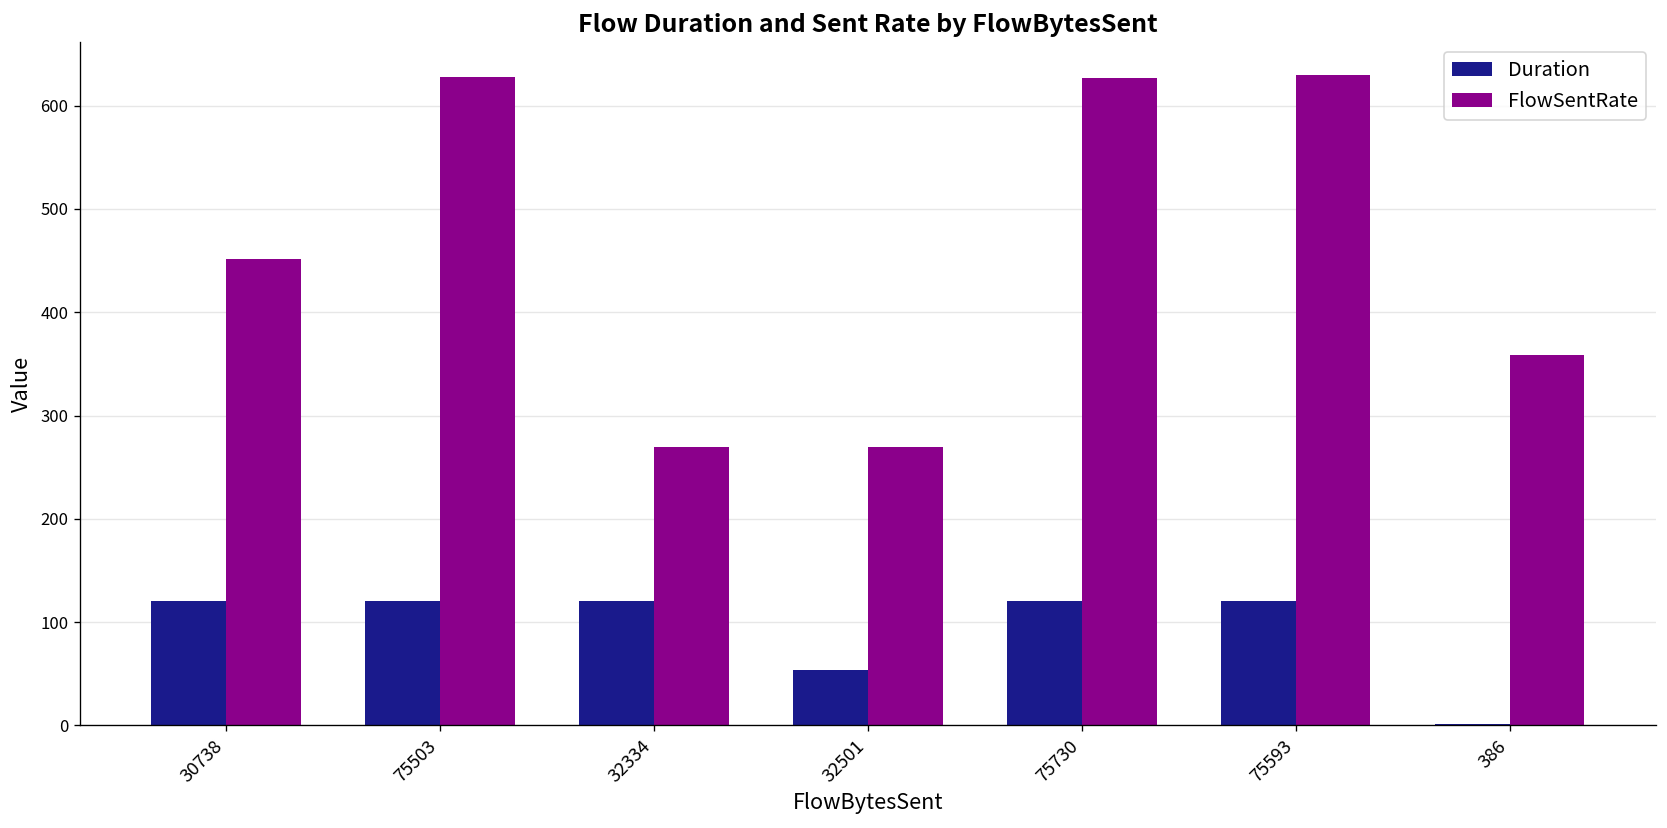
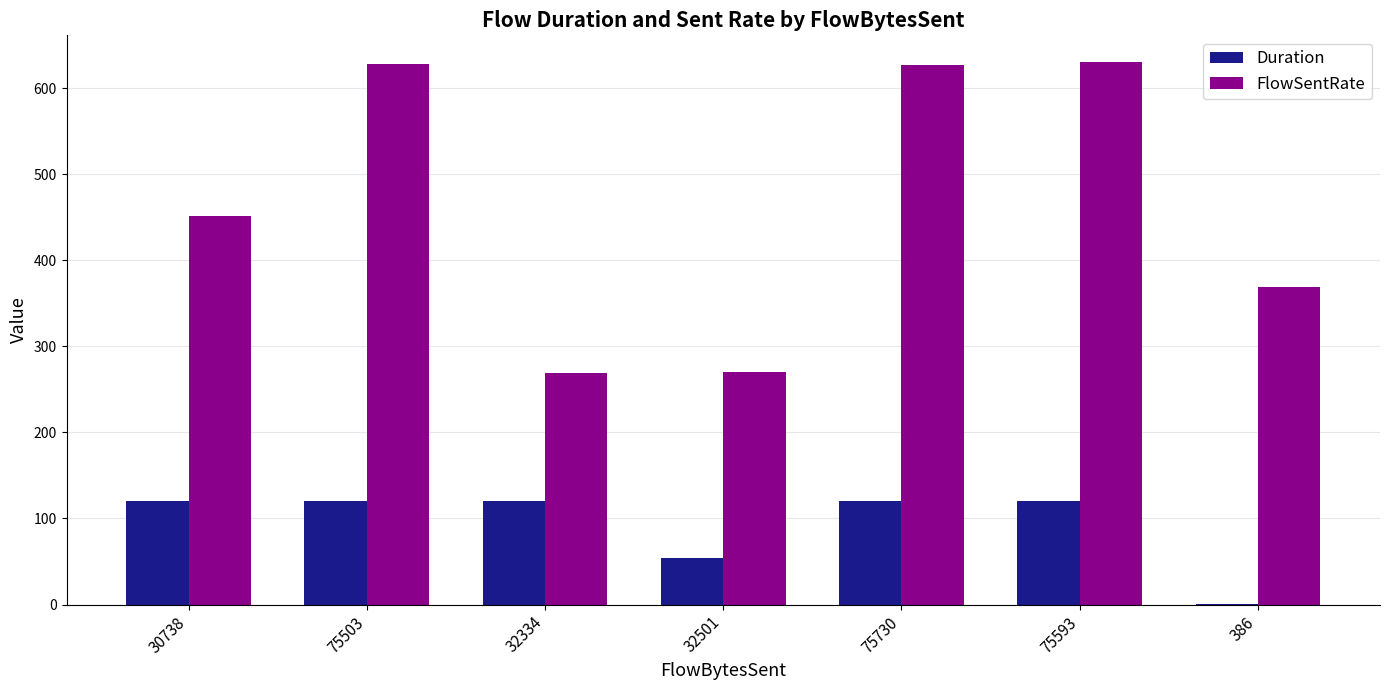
FlowSentRate, 386: 360 -> 370
